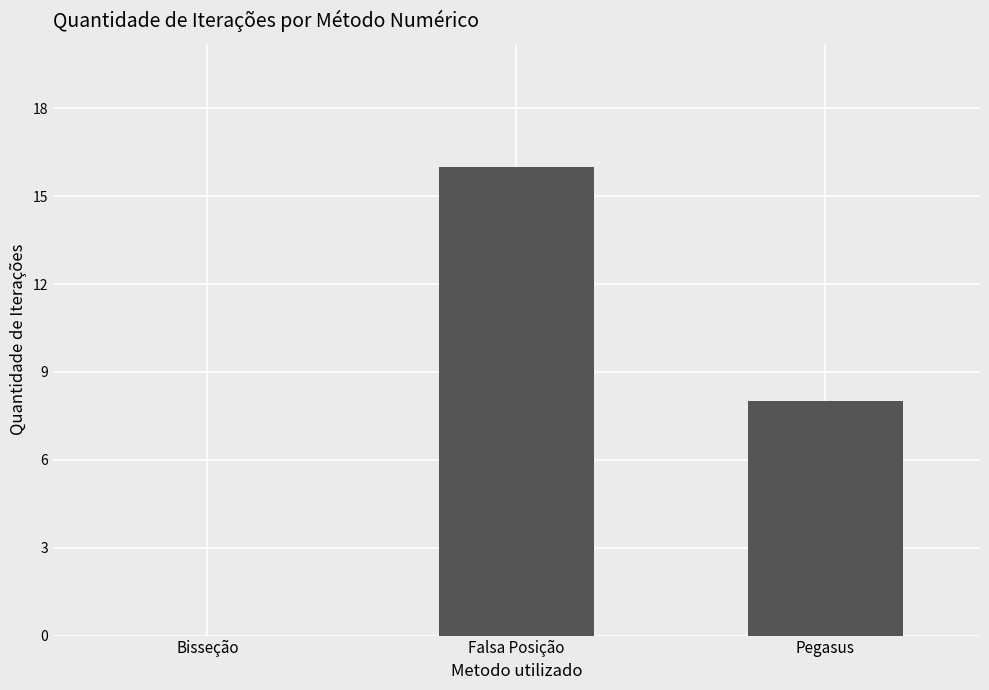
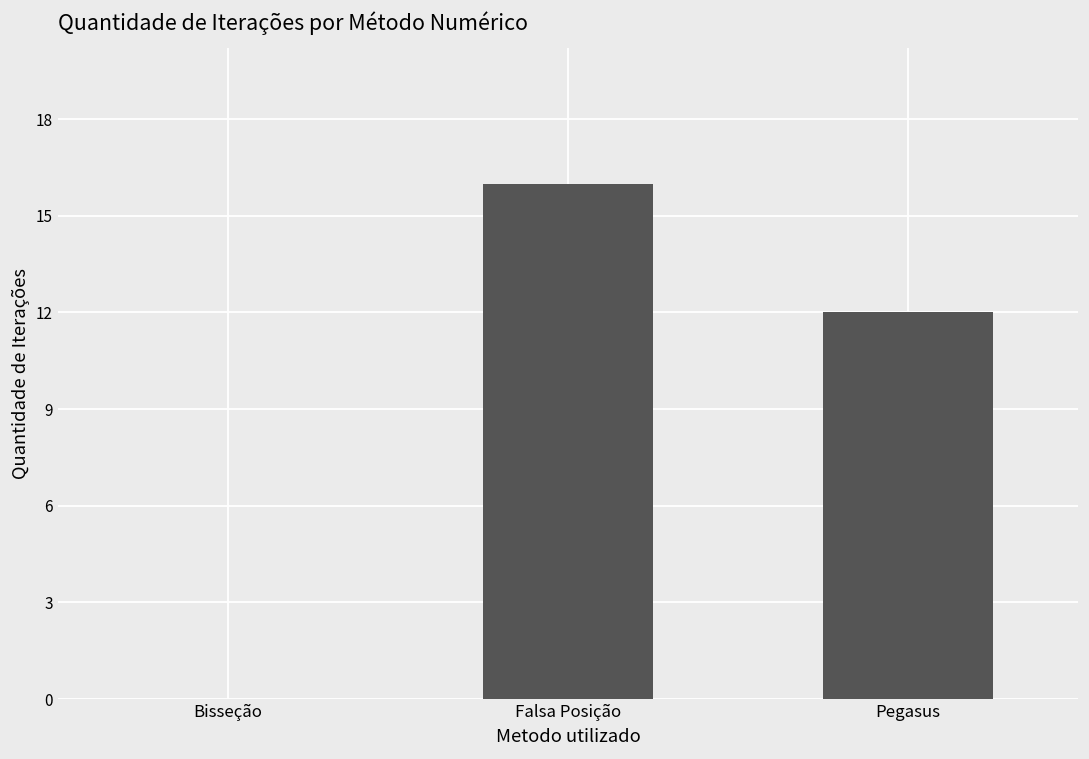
Pegasus: 8 -> 12
